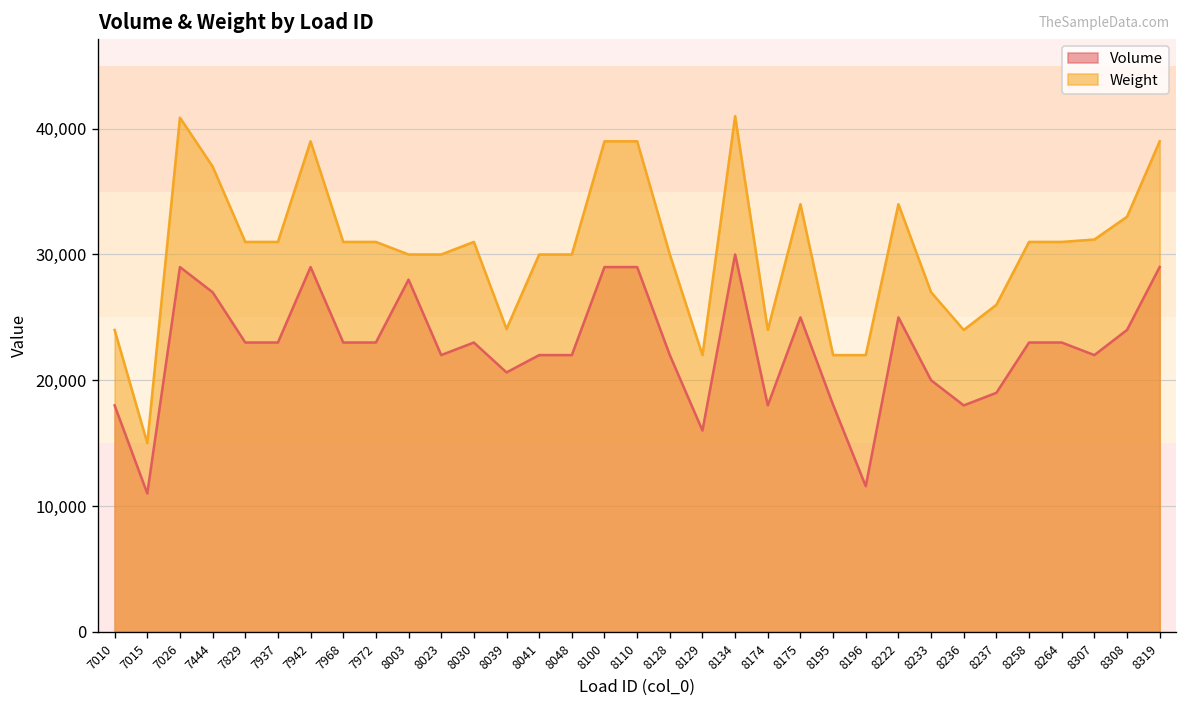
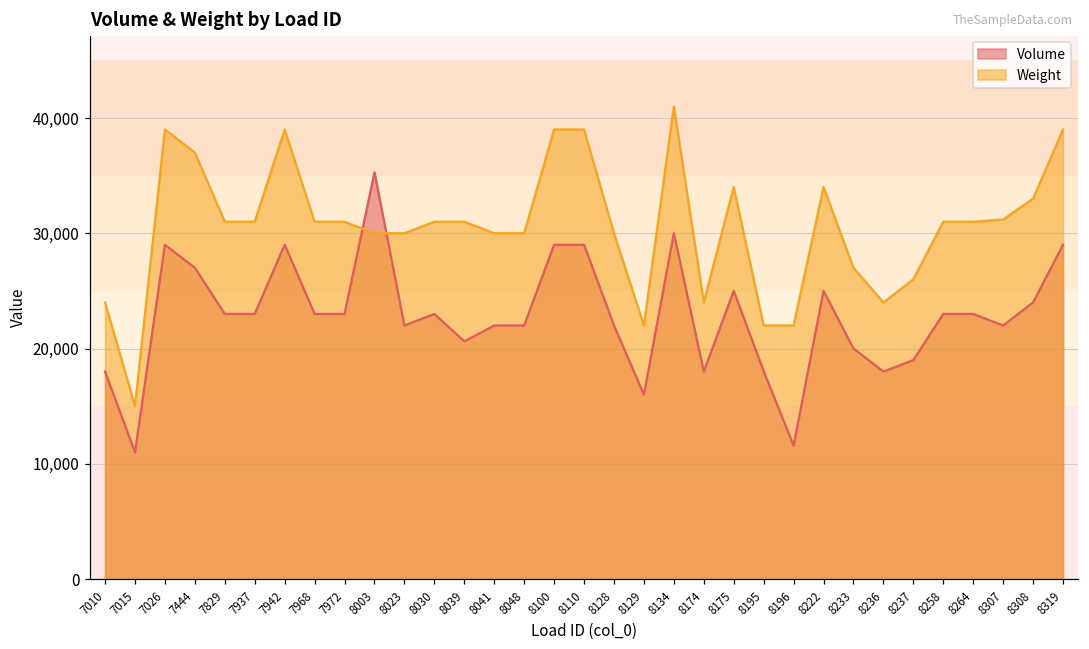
Weight, 7026: 40,900 -> 39,000
Volume, 8003: 28,000 -> 35,300
Weight, 8039: 24,100 -> 31,000
